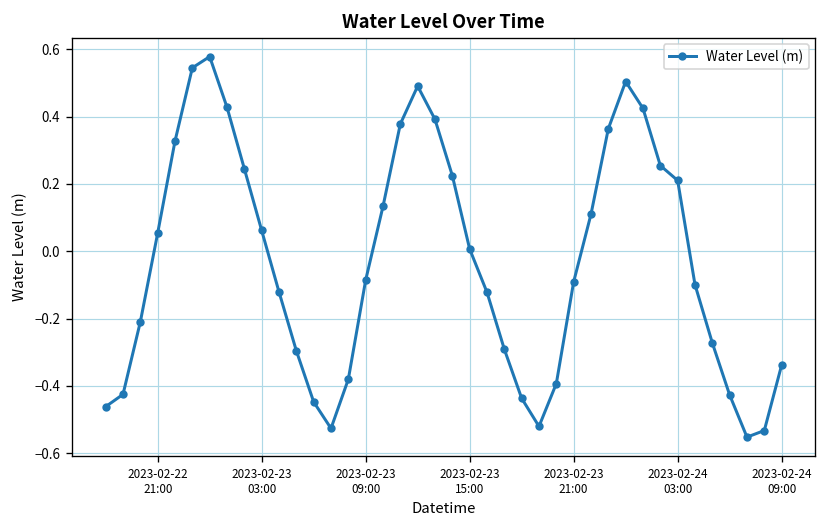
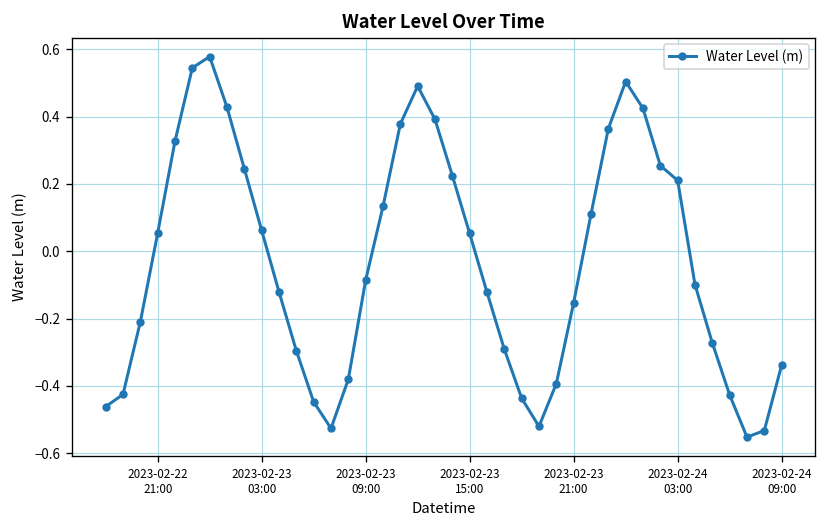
2023-02-23 15:00: 0.01 -> 0.05
2023-02-23 21:00: -0.09 -> -0.15
